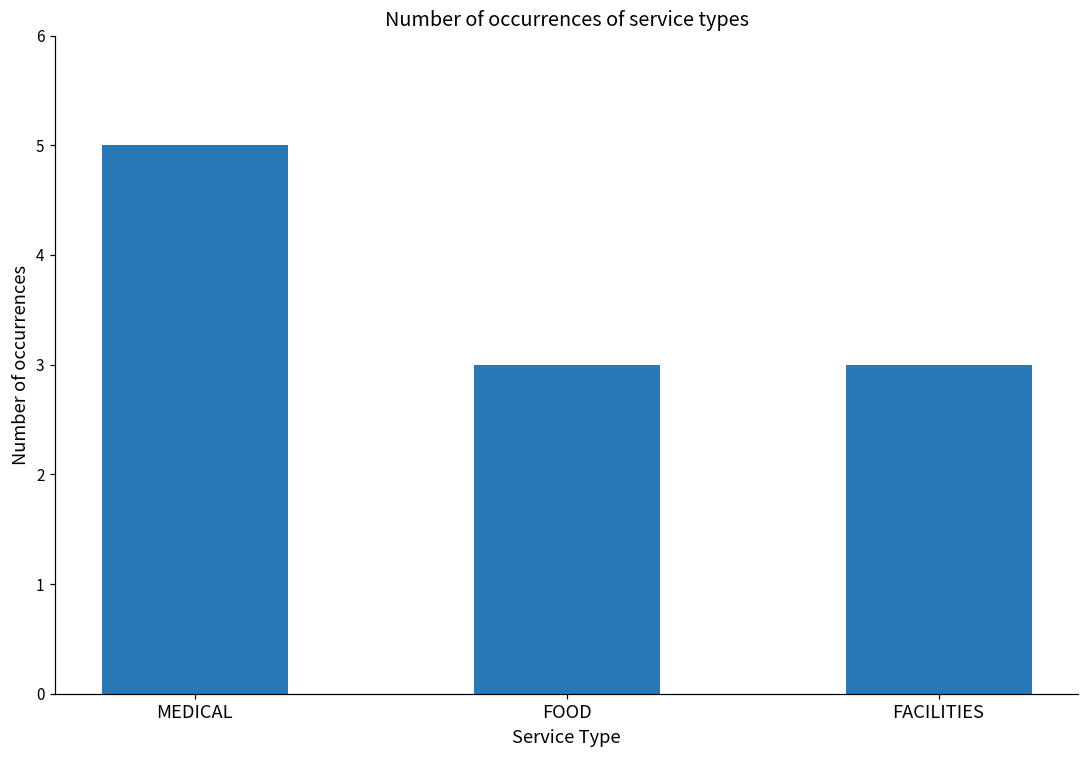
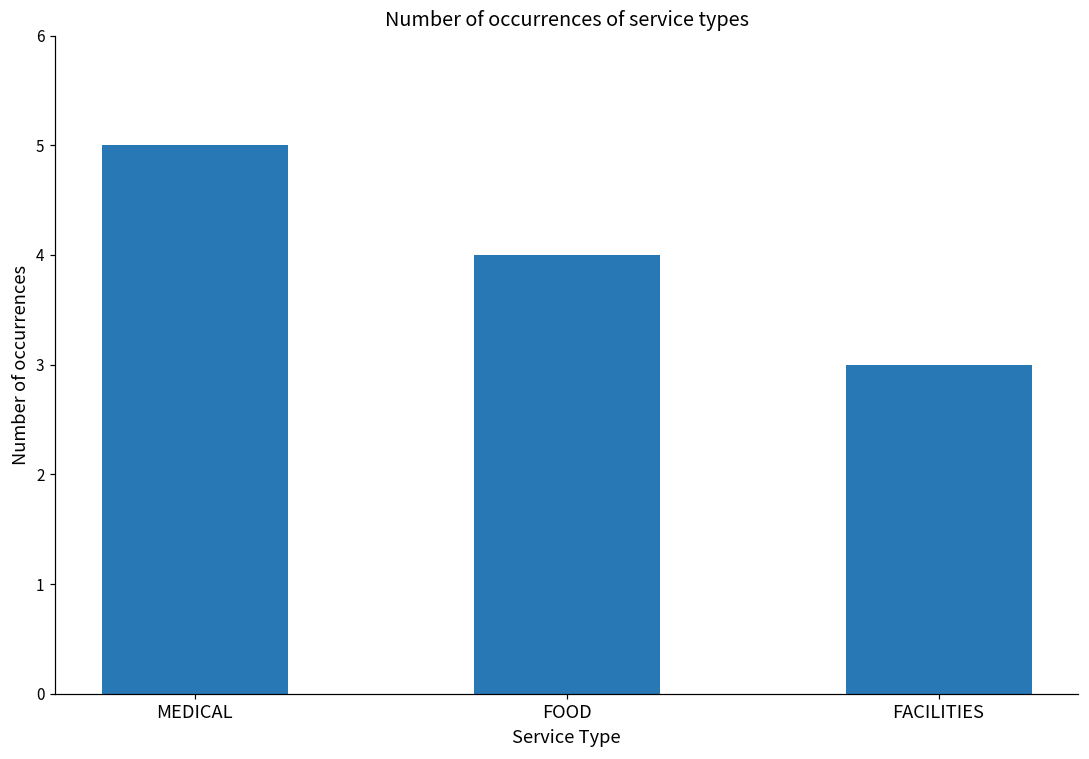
FOOD: 3 -> 4
